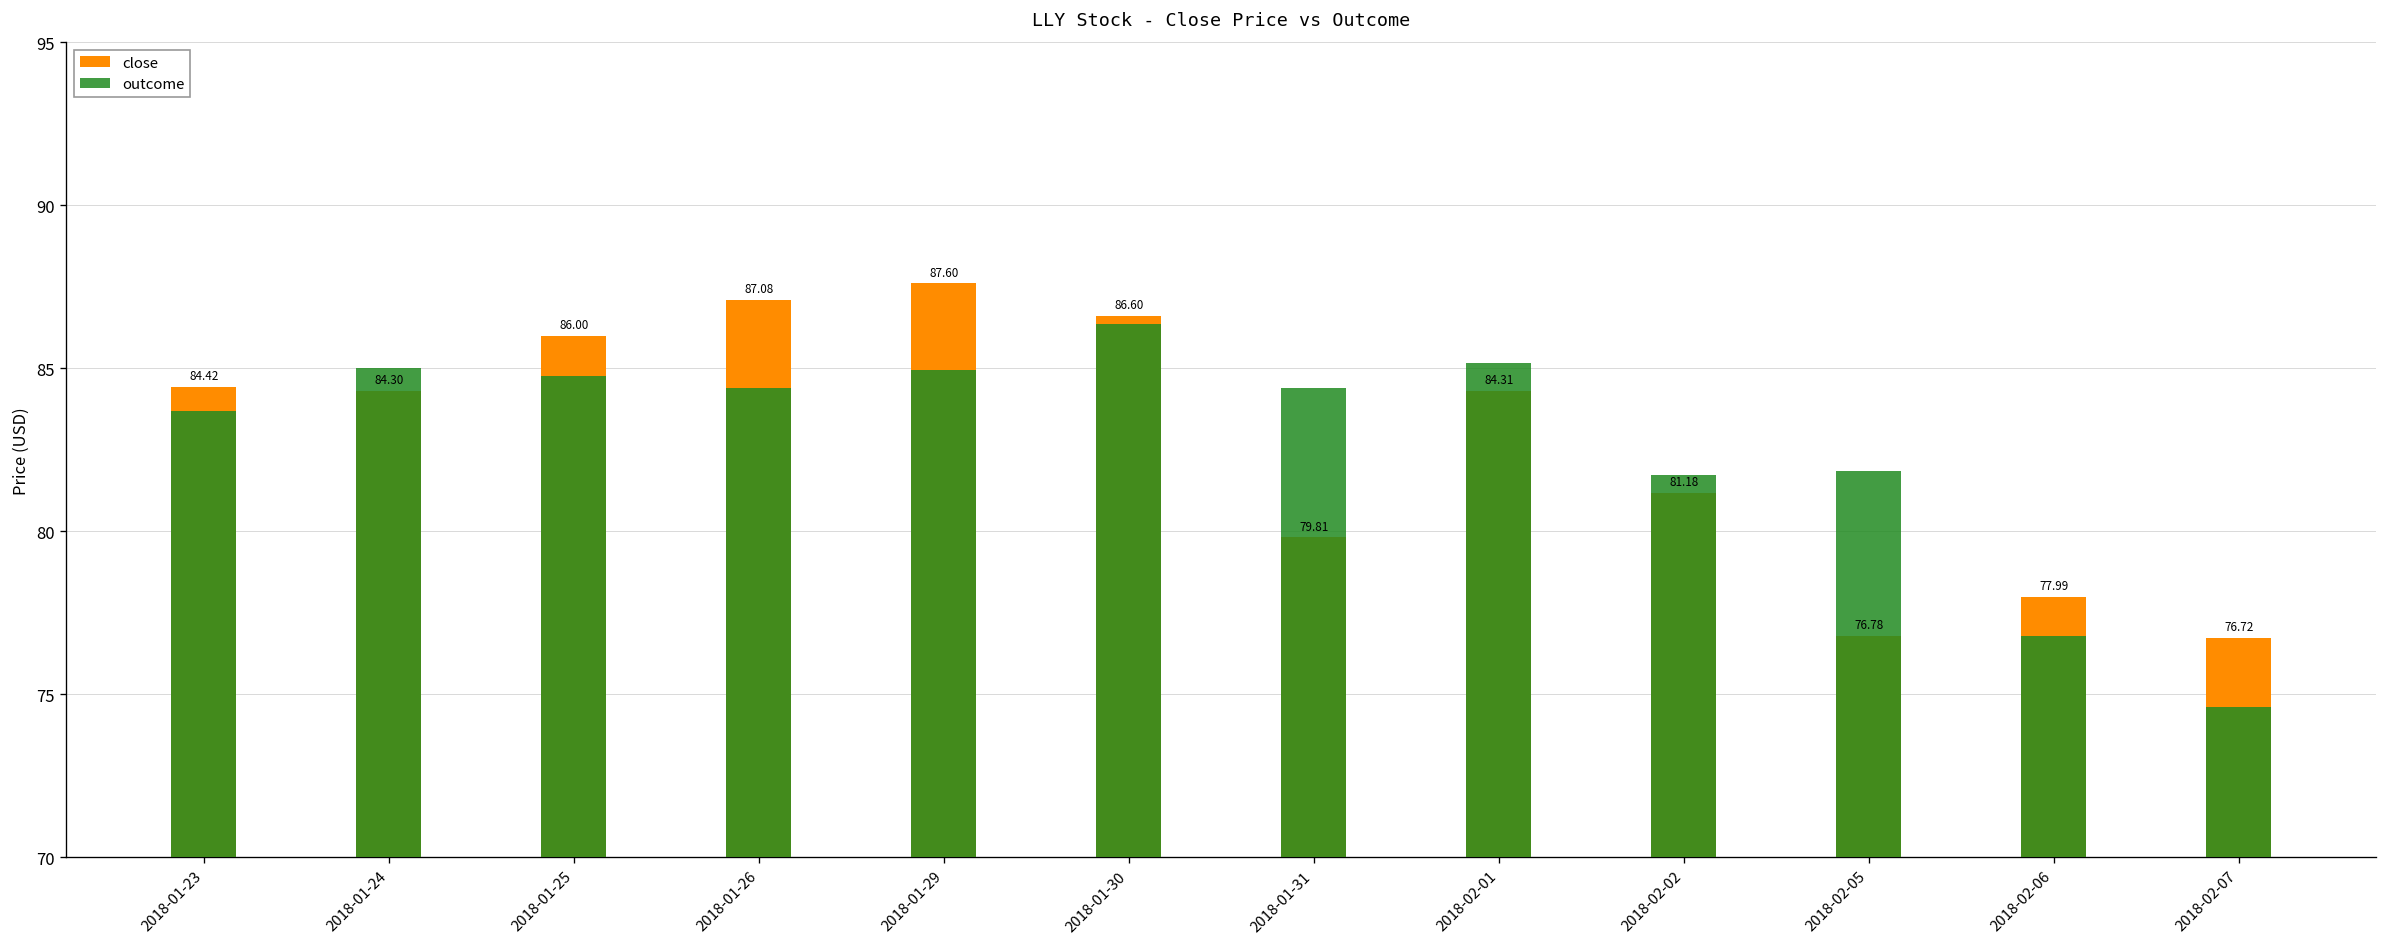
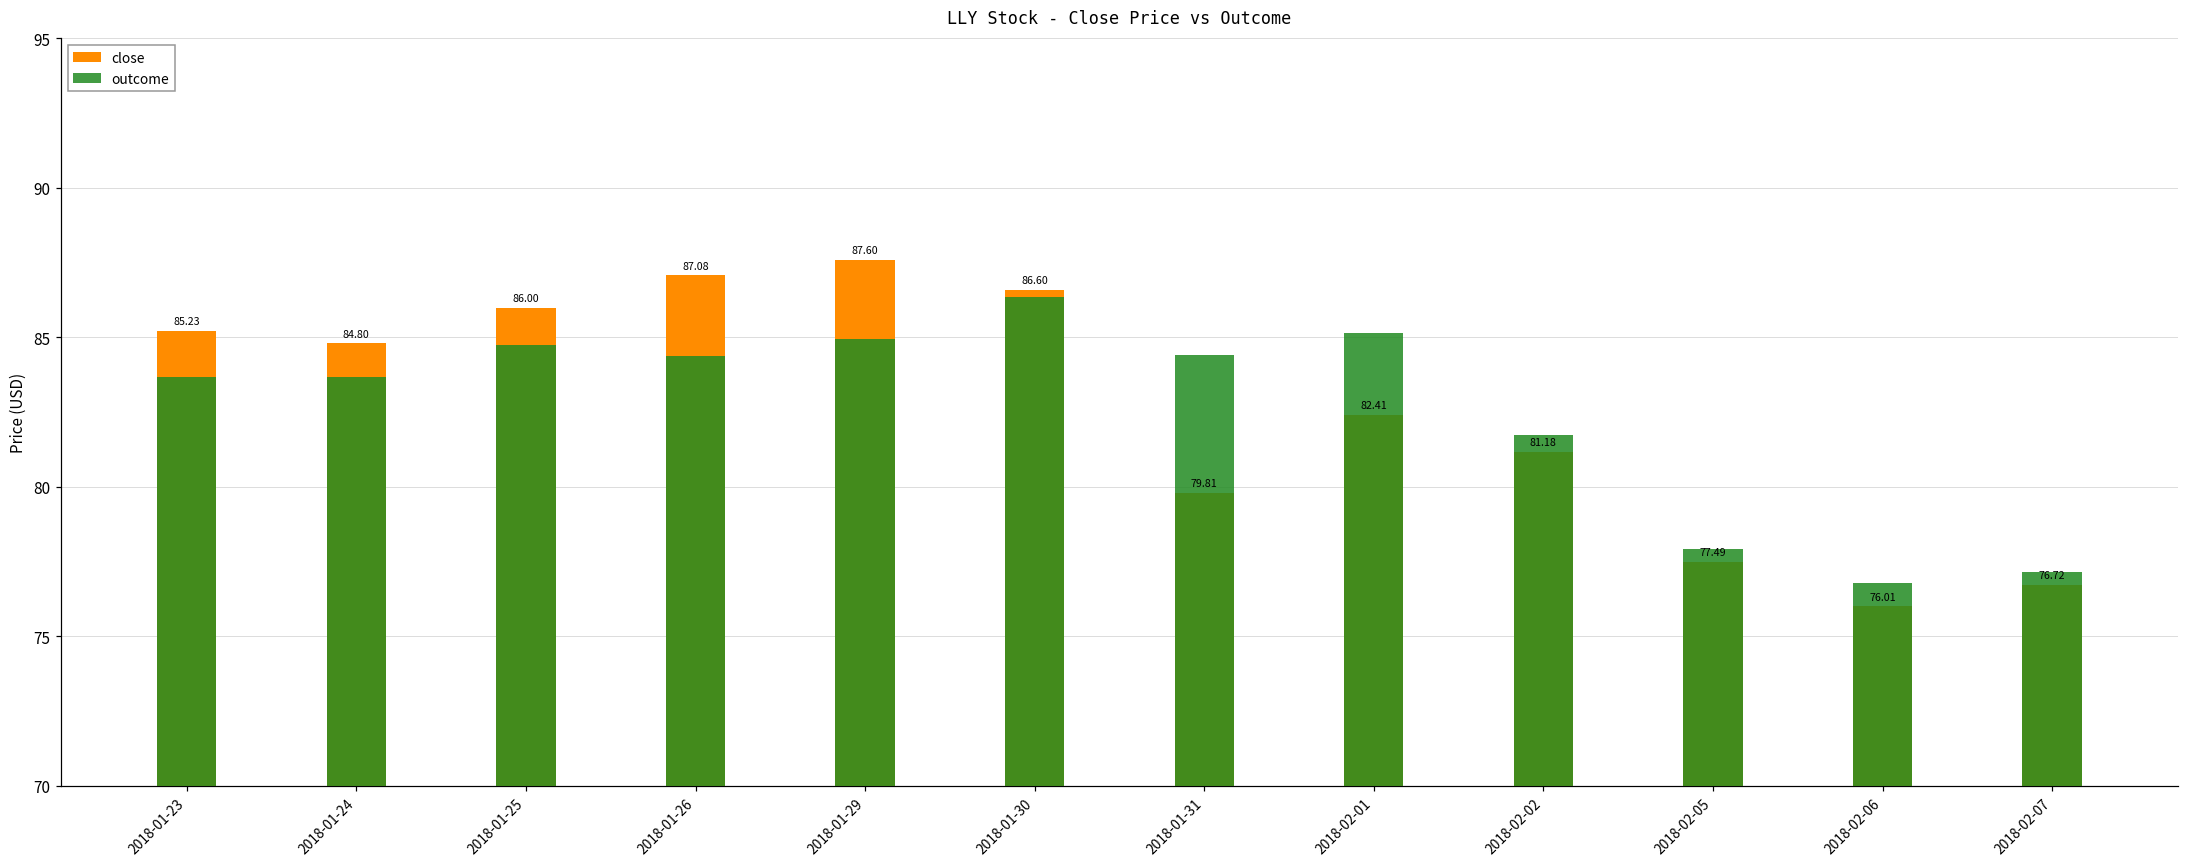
close, 2018-01-23: 84.42 -> 85.23
close, 2018-01-24: 84.30 -> 84.80
outcome, 2018-01-24: 85.0 -> 83.7
close, 2018-02-01: 84.31 -> 82.41
close, 2018-02-05: 76.78 -> 77.49
outcome, 2018-02-05: 81.8 -> 77.9
close, 2018-02-06: 77.99 -> 76.01
outcome, 2018-02-07: 74.6 -> 77.1
